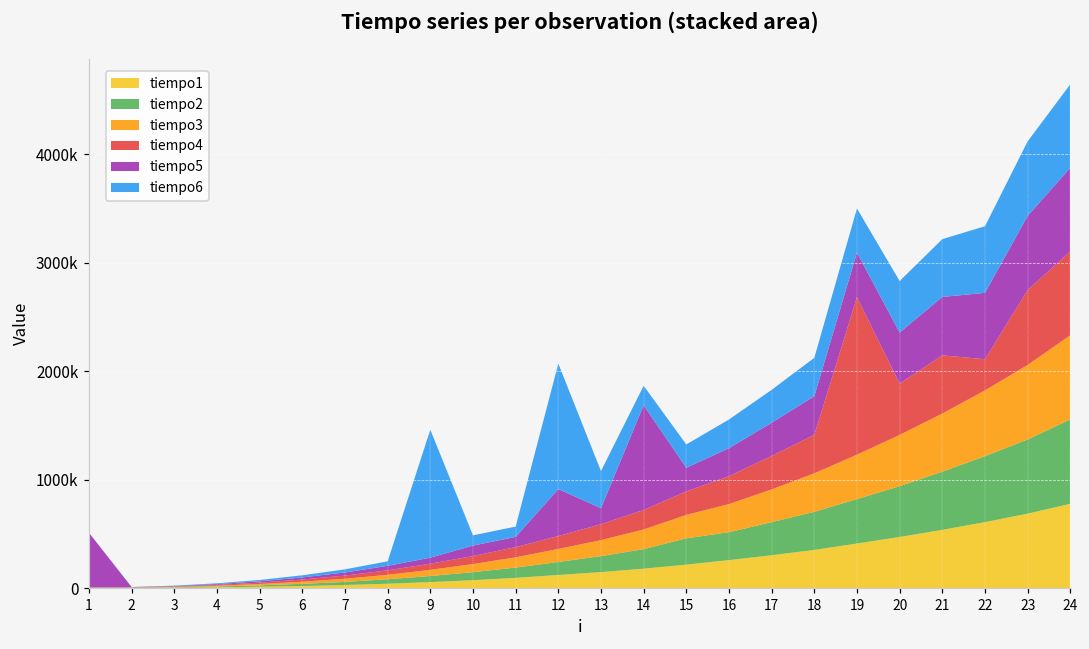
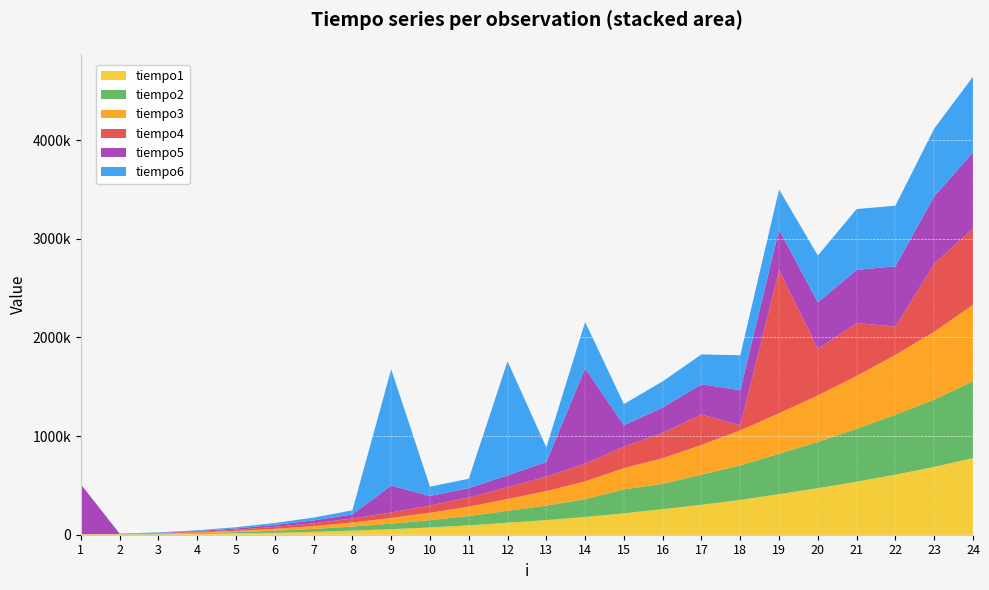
tiempo5, 9: 100000 -> 300000
tiempo5, 12: 400000 -> 100000
tiempo6, 13: 300000 -> 100000
tiempo6, 14: 200000 -> 500000
tiempo4, 18: 400000 -> 100000
tiempo6, 21: 500000 -> 600000
